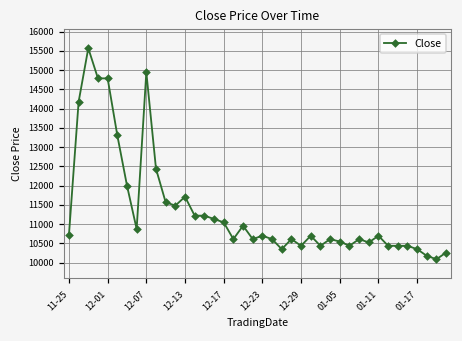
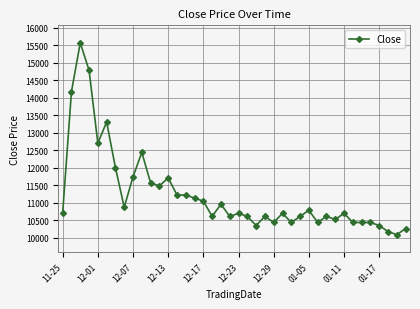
12-01: 14800 -> 12700
12-07: 14900 -> 11700
01-05: 10500 -> 10800
